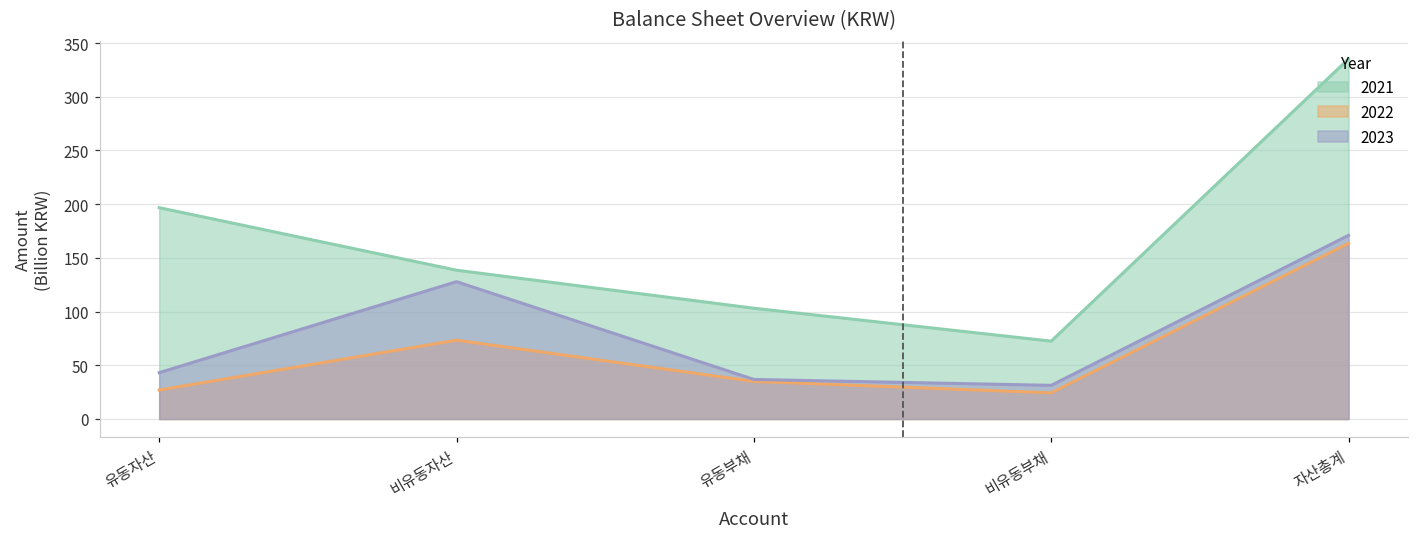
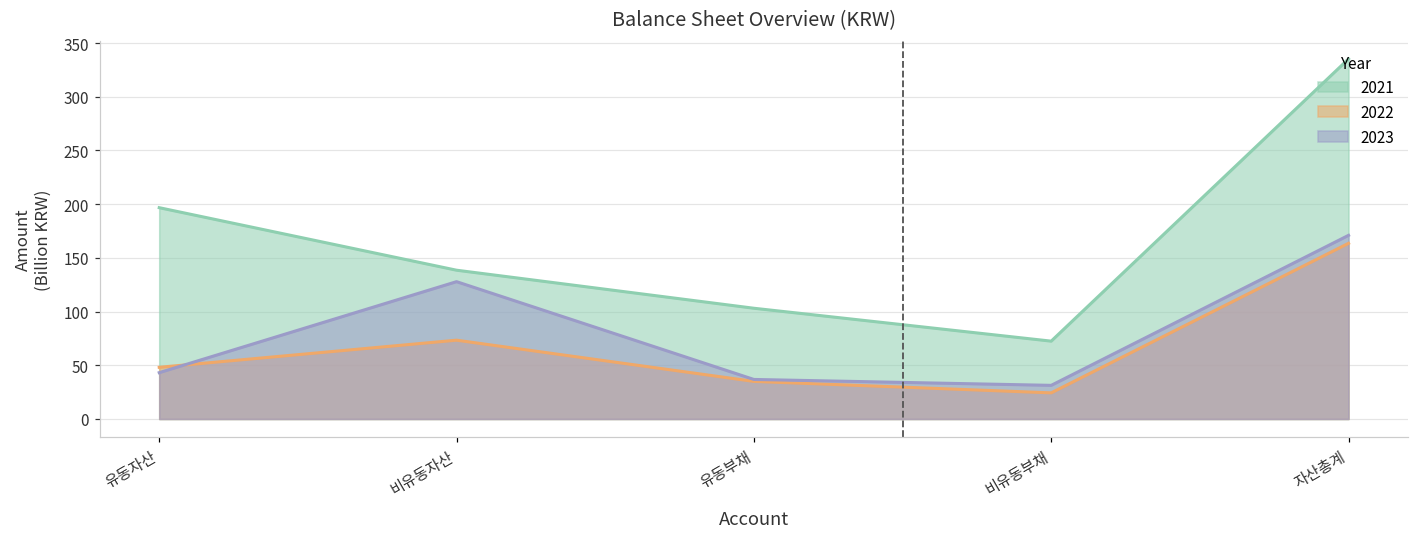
2022, 유동자산: 30 -> 50
